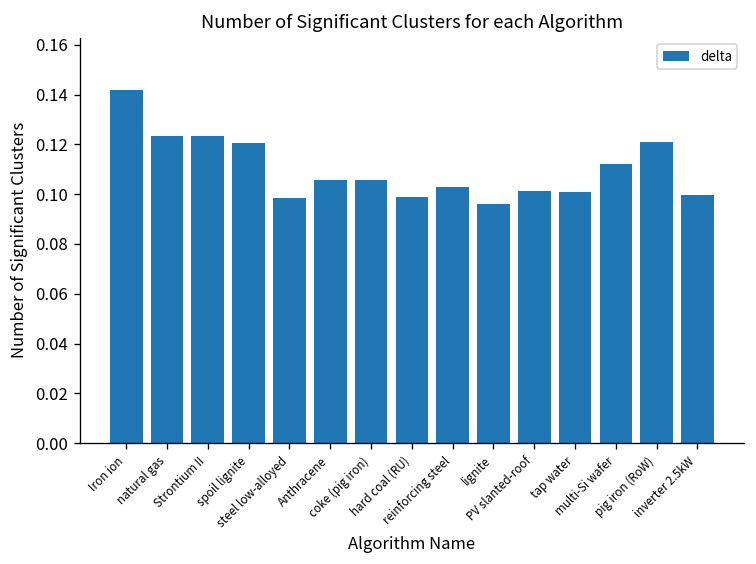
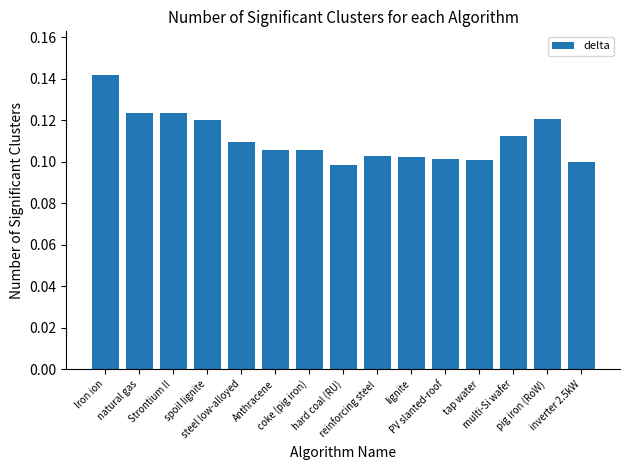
steel low-alloyed: 0.098 -> 0.110
lignite: 0.096 -> 0.102
